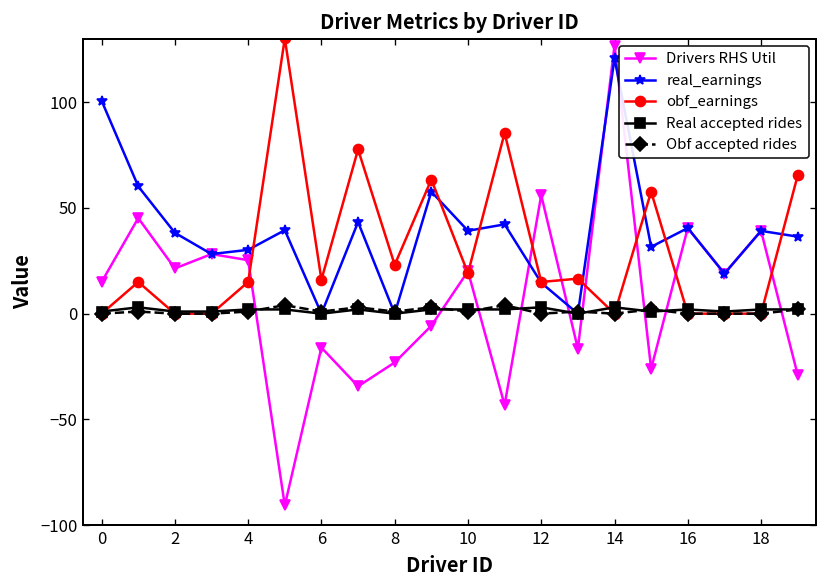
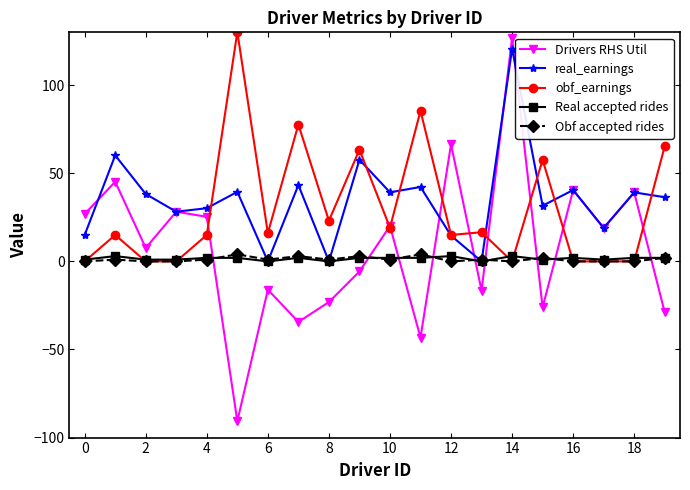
Drivers RHS Util, 0: 15 -> 27
real_earnings, 0: 101 -> 15
Drivers RHS Util, 2: 21 -> 8
Drivers RHS Util, 12: 56 -> 66
